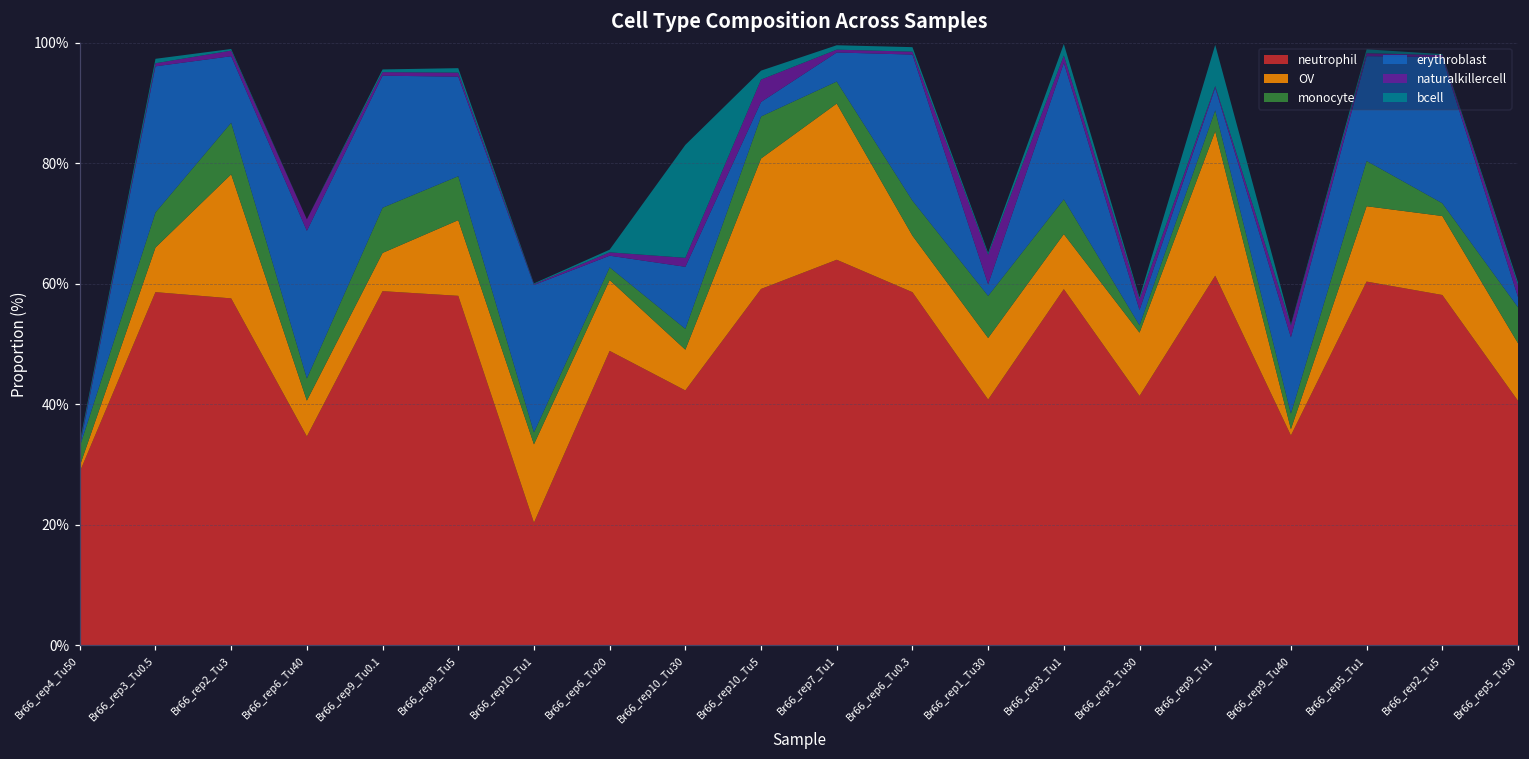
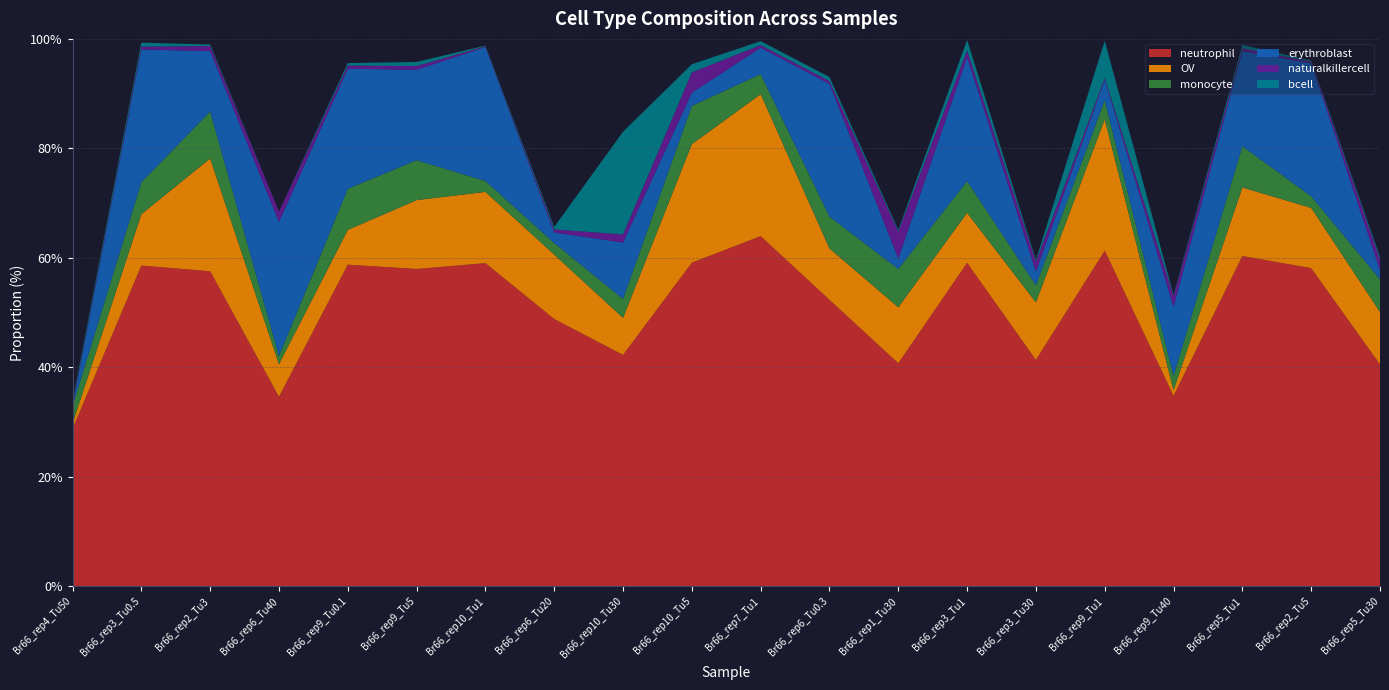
OV, Br66_rep3_Tu0.5: 7% -> 9%
monocyte, Br66_rep6_Tu40: 4% -> 1%
neutrophil, Br66_rep10_Tu1: 20% -> 59%
neutrophil, Br66_rep6_Tu0.3: 59% -> 52%
monocyte, Br66_rep3_Tu30: 1% -> 3%
OV, Br66_rep2_Tu5: 13% -> 11%
